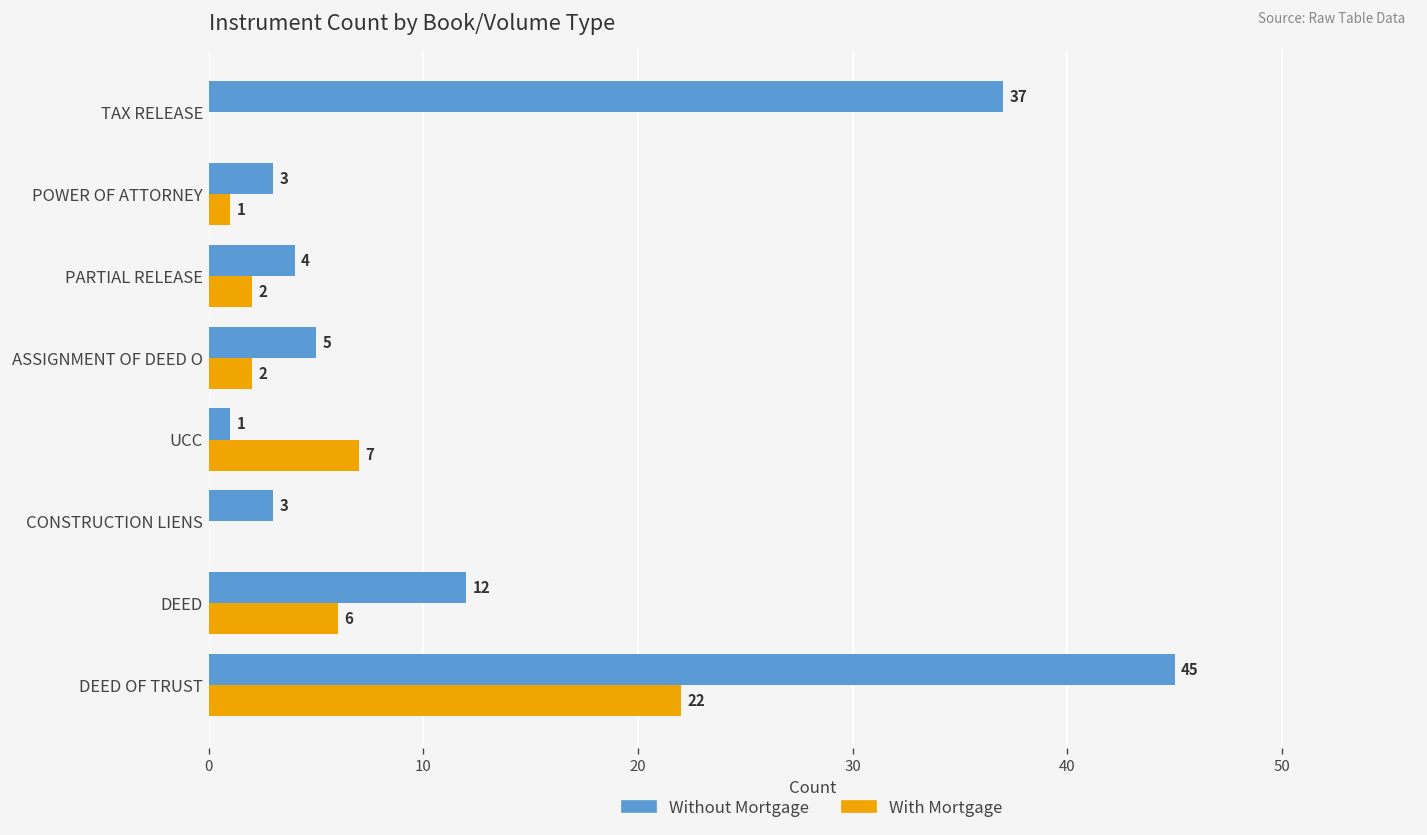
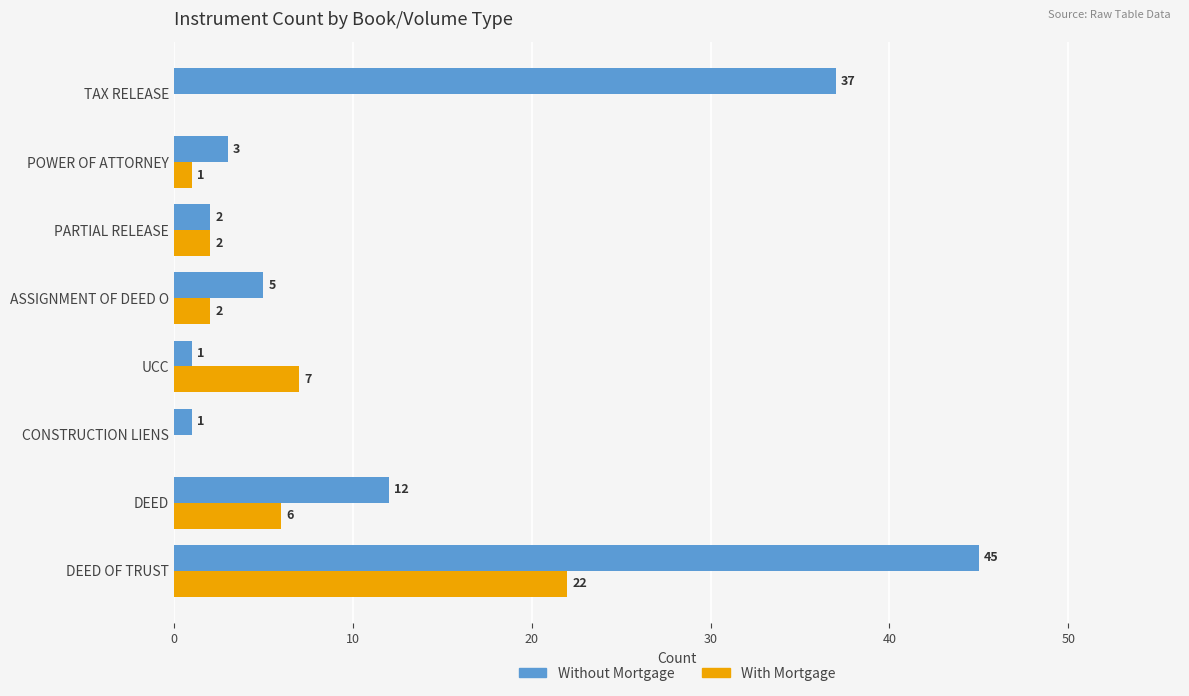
Without Mortgage, PARTIAL RELEASE: 4 -> 2
Without Mortgage, CONSTRUCTION LIENS: 3 -> 1
